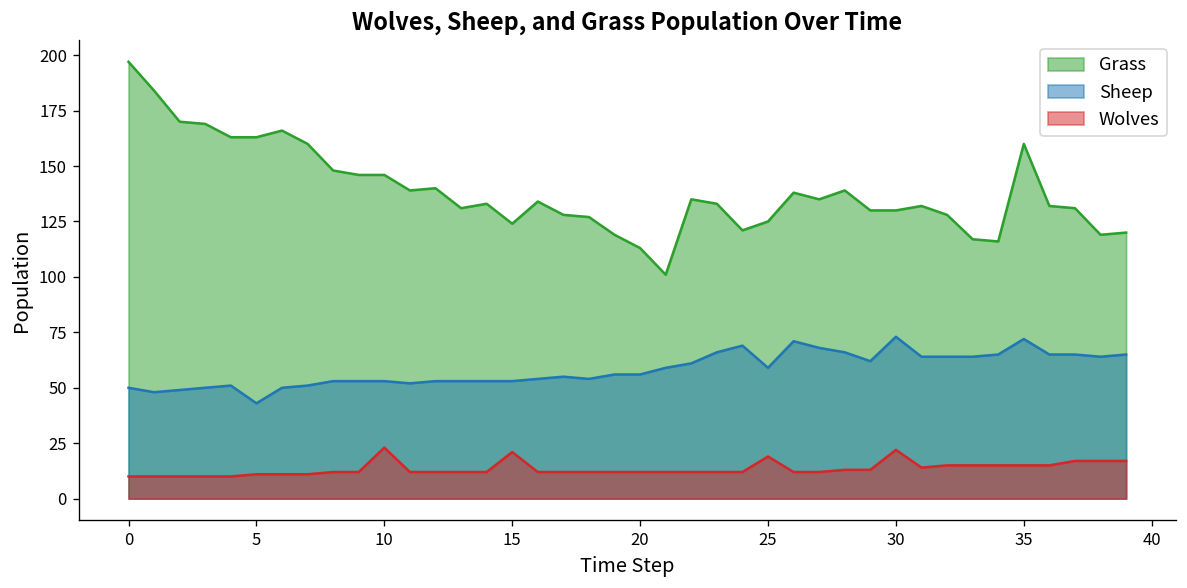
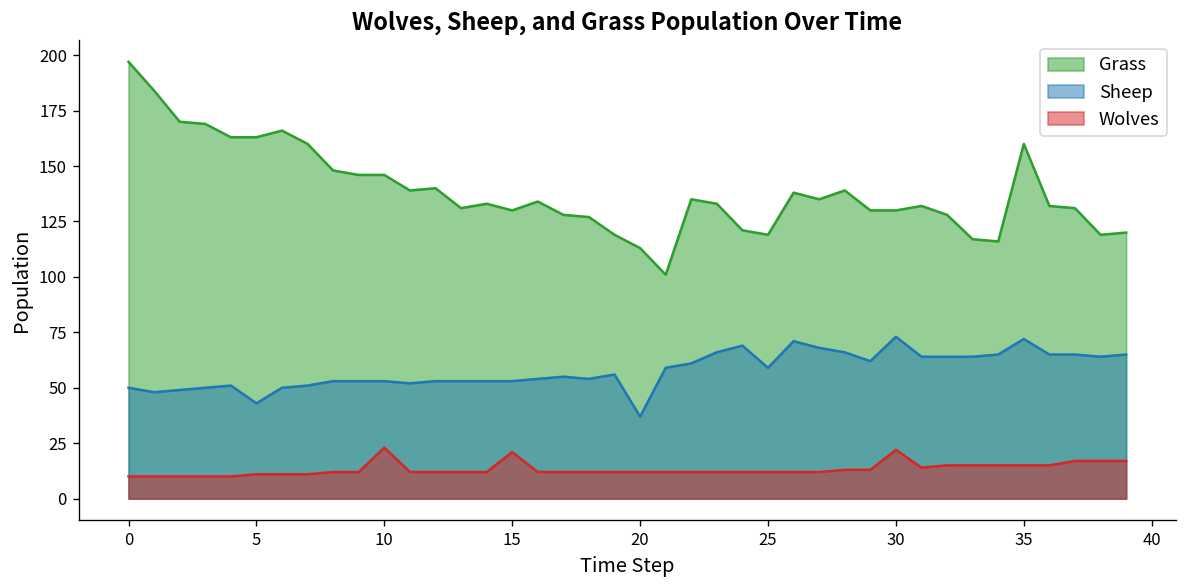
Grass, 15: 124 -> 130
Sheep, 20: 56 -> 37
Grass, 25: 125 -> 119
Wolves, 25: 19 -> 12
